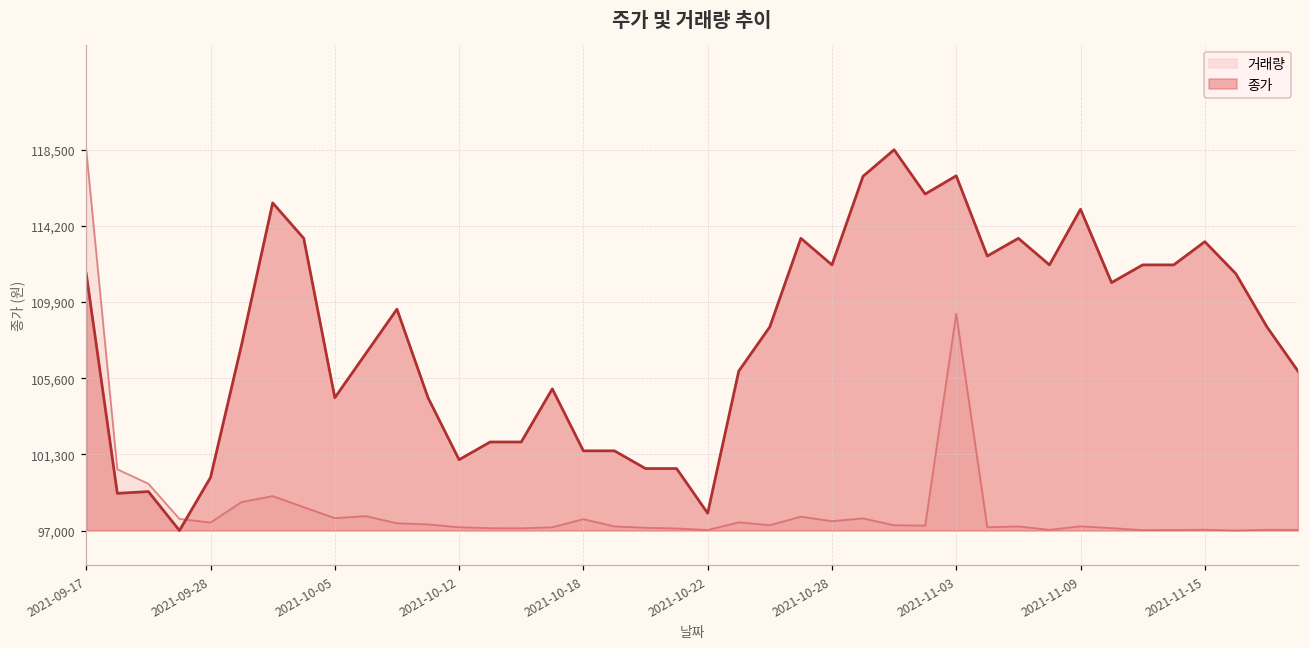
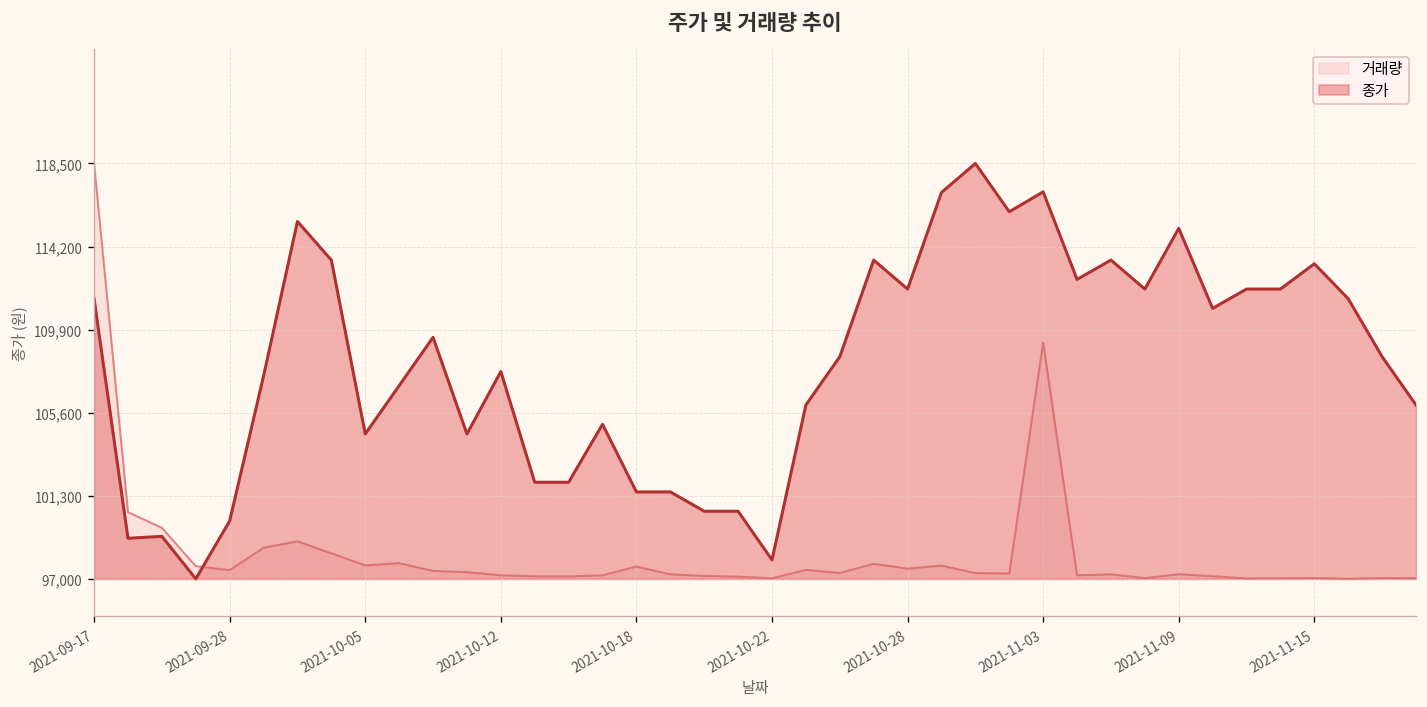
종가, 2021-10-12: 101,000 -> 107,700
